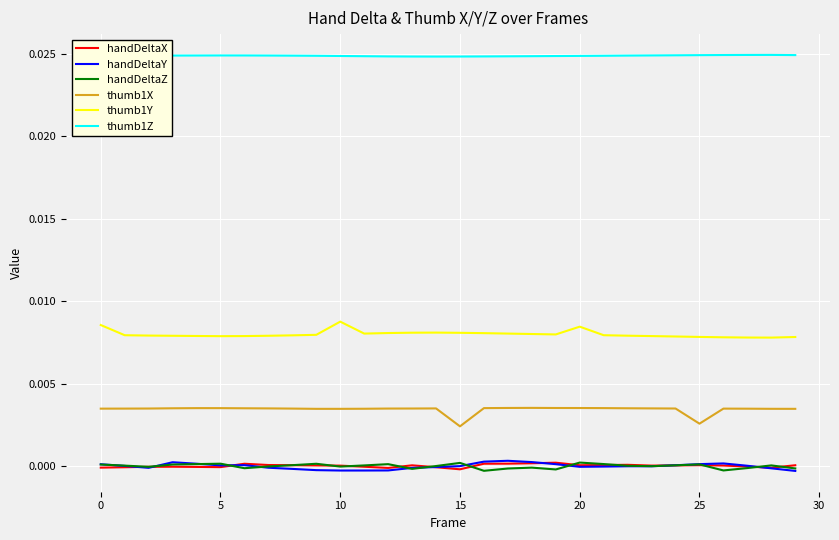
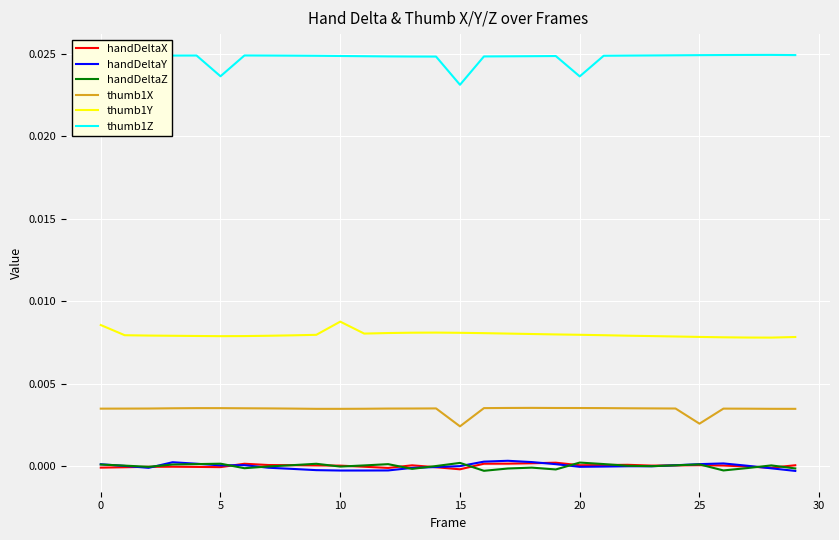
thumb1Z, 5: 0.0249 -> 0.0236
thumb1Z, 15: 0.0248 -> 0.0231
thumb1Y, 20: 0.0085 -> 0.0080
thumb1Z, 20: 0.0249 -> 0.0236
